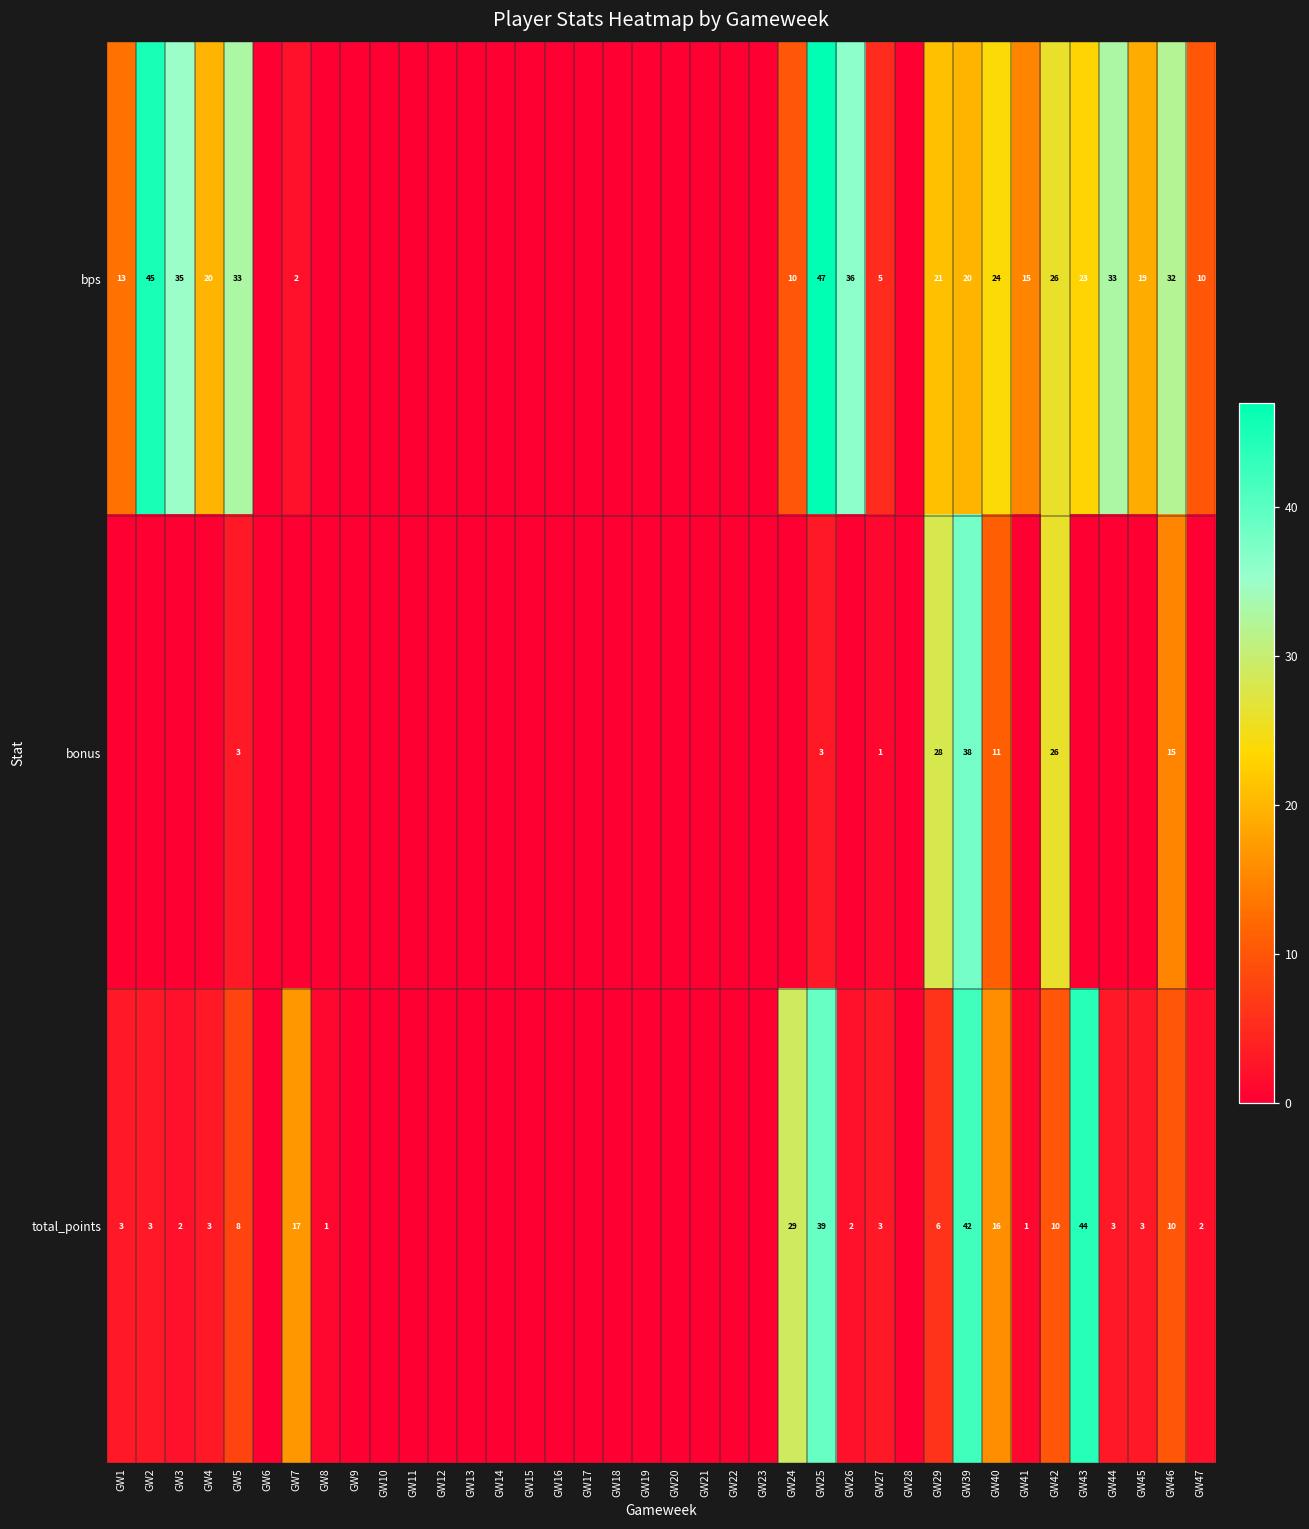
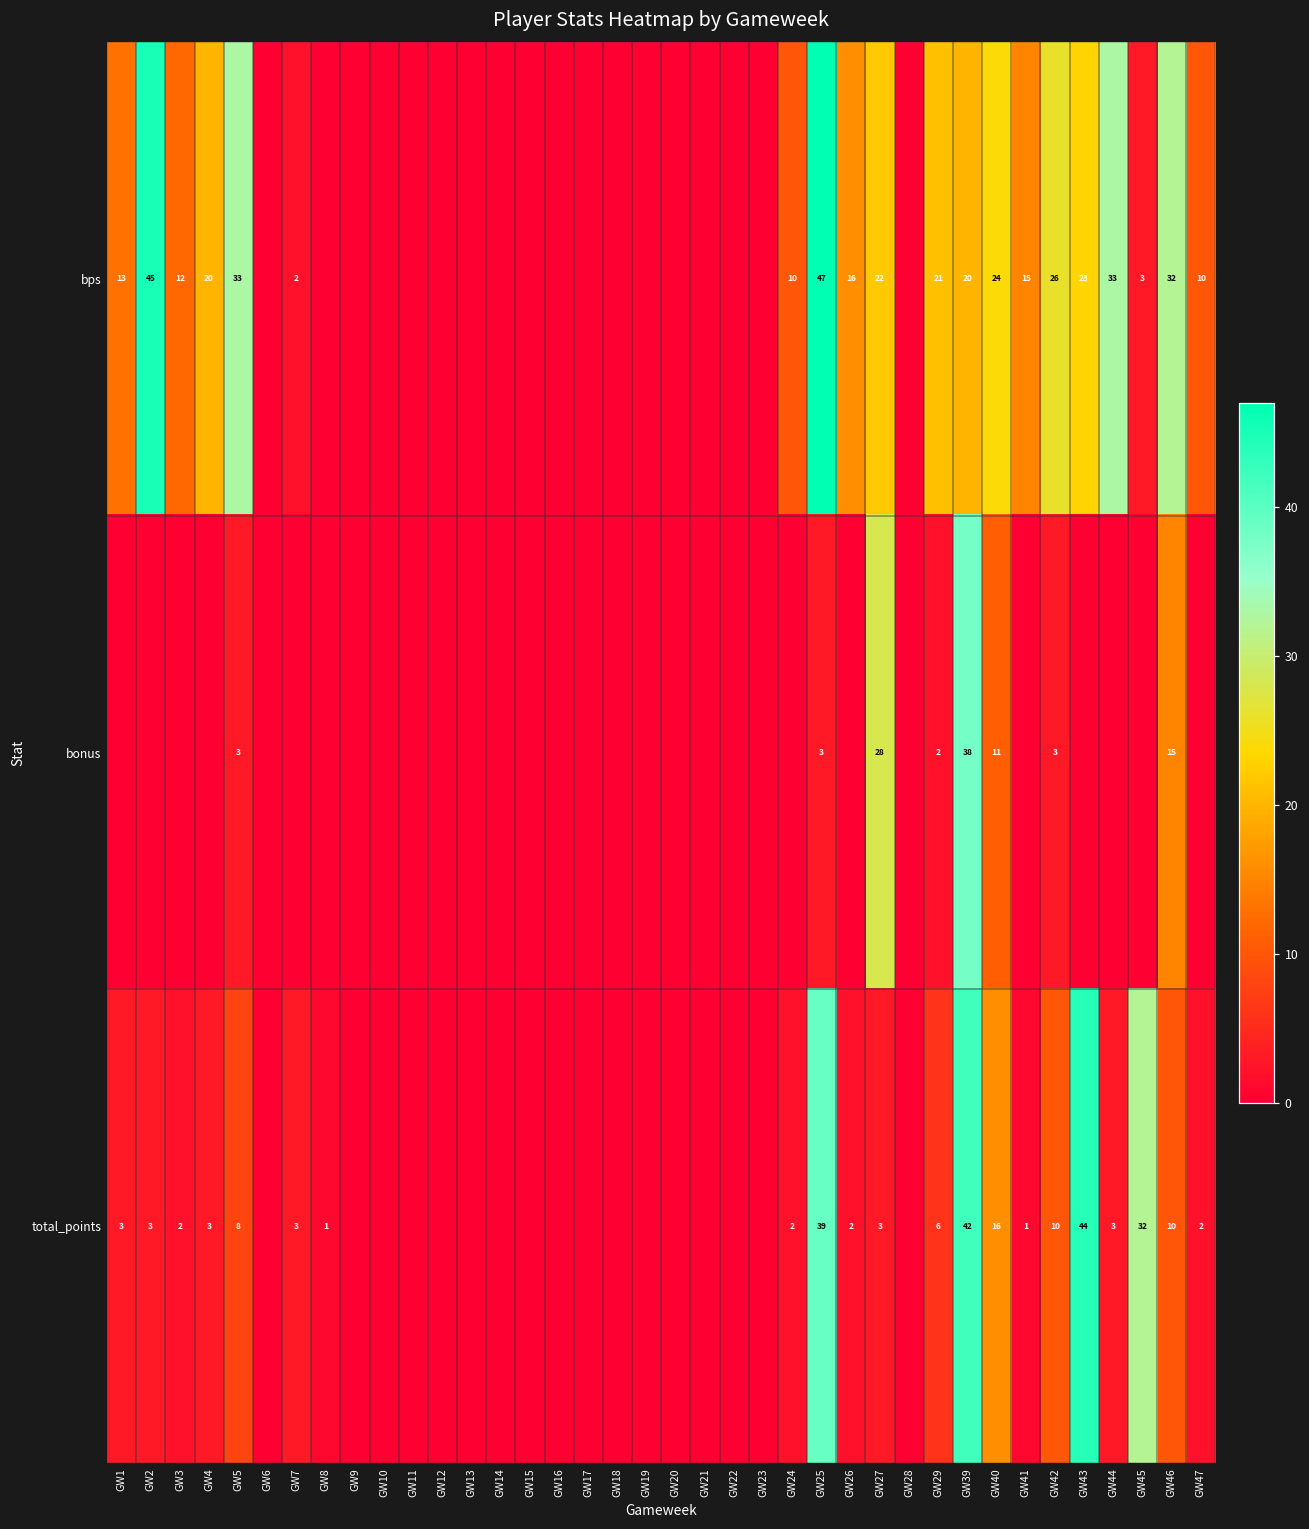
bps, GW3: 35 -> 12
bps, GW26: 36 -> 16
bps, GW27: 5 -> 22
bps, GW45: 19 -> 3
bonus, GW27: 1 -> 28
bonus, GW29: 28 -> 2
bonus, GW42: 26 -> 3
total_points, GW7: 17 -> 3
total_points, GW24: 29 -> 2
total_points, GW45: 3 -> 32
